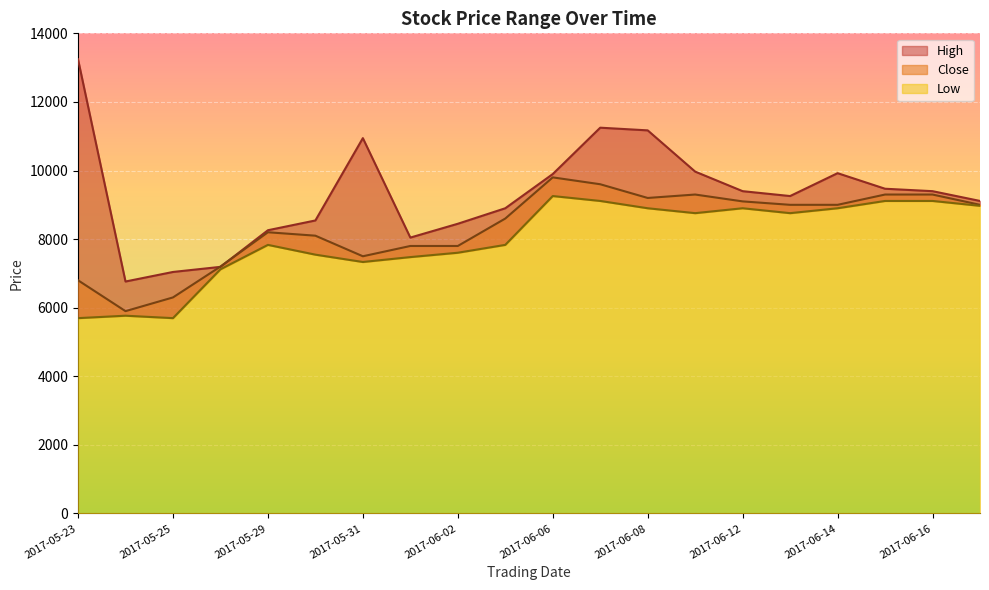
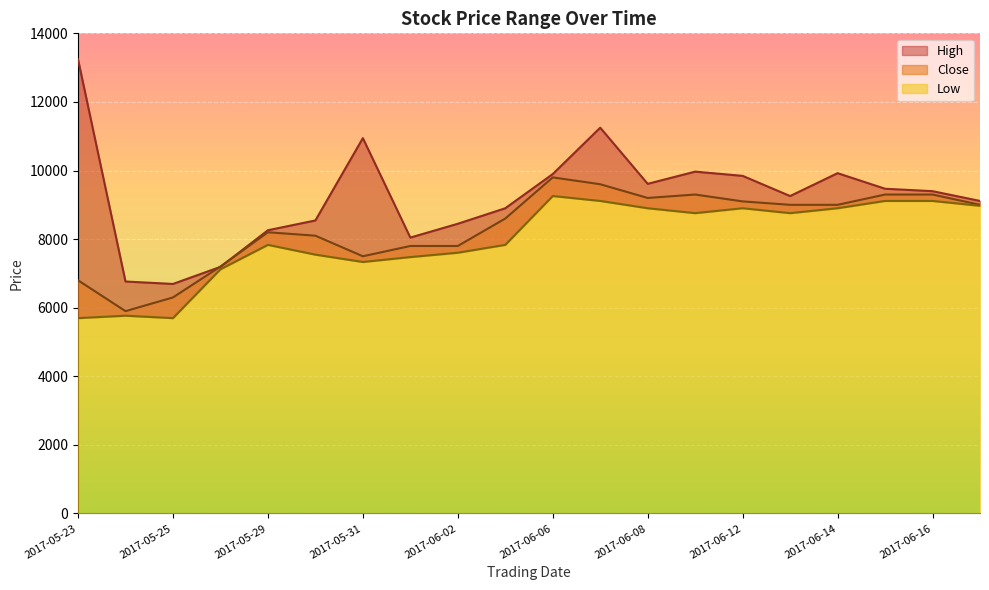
High, 2017-05-25: 7000 -> 6700
High, 2017-06-08: 11200 -> 9600
High, 2017-06-12: 9400 -> 9800
